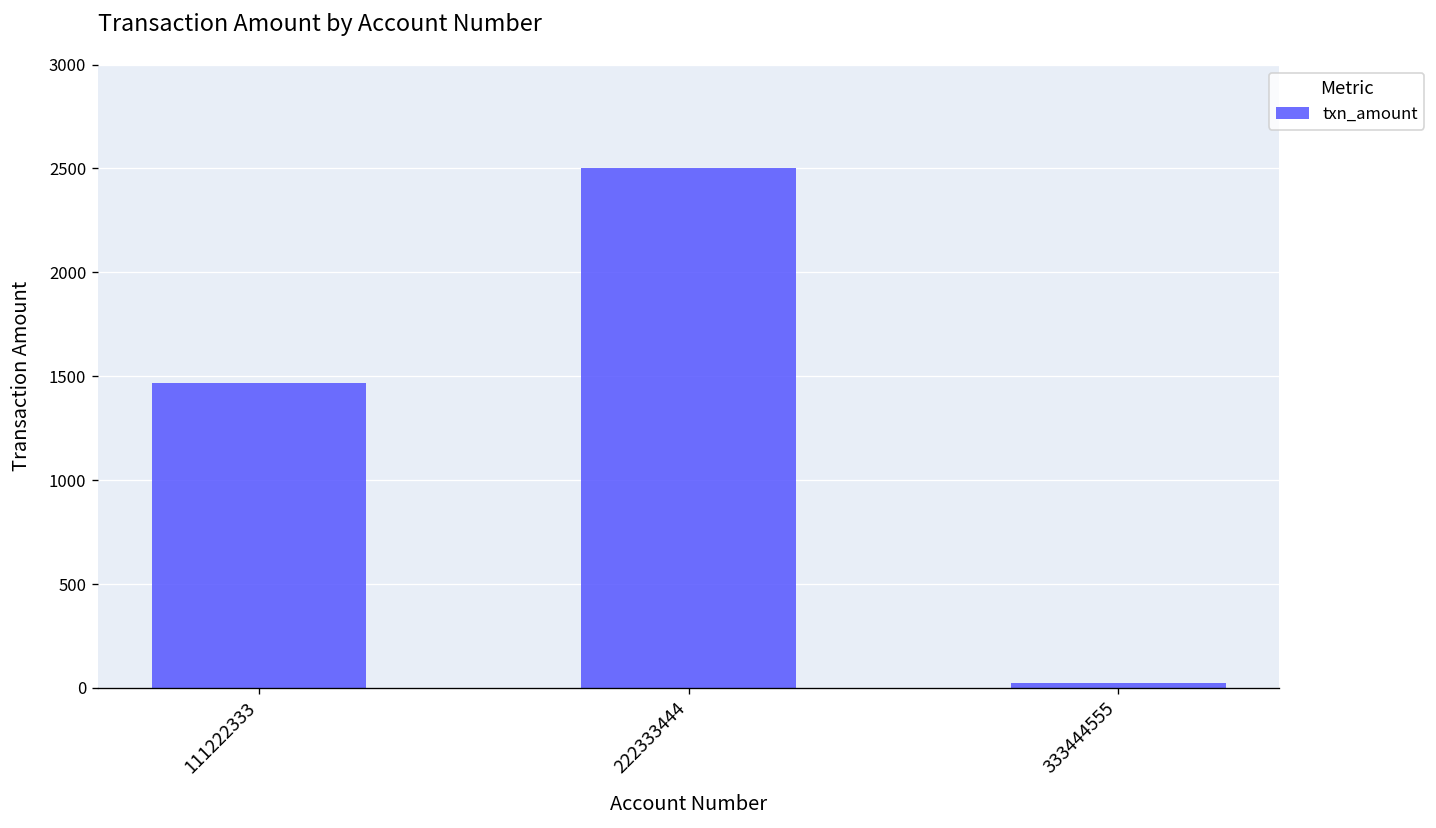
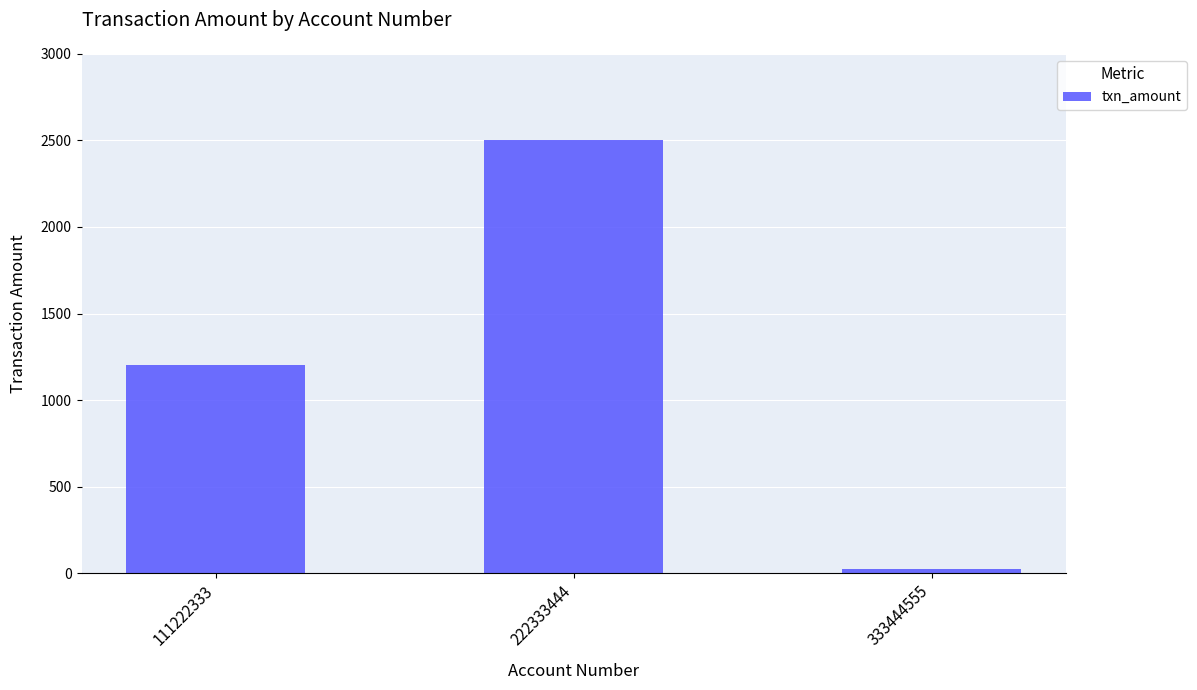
111222333: 1470 -> 1200
